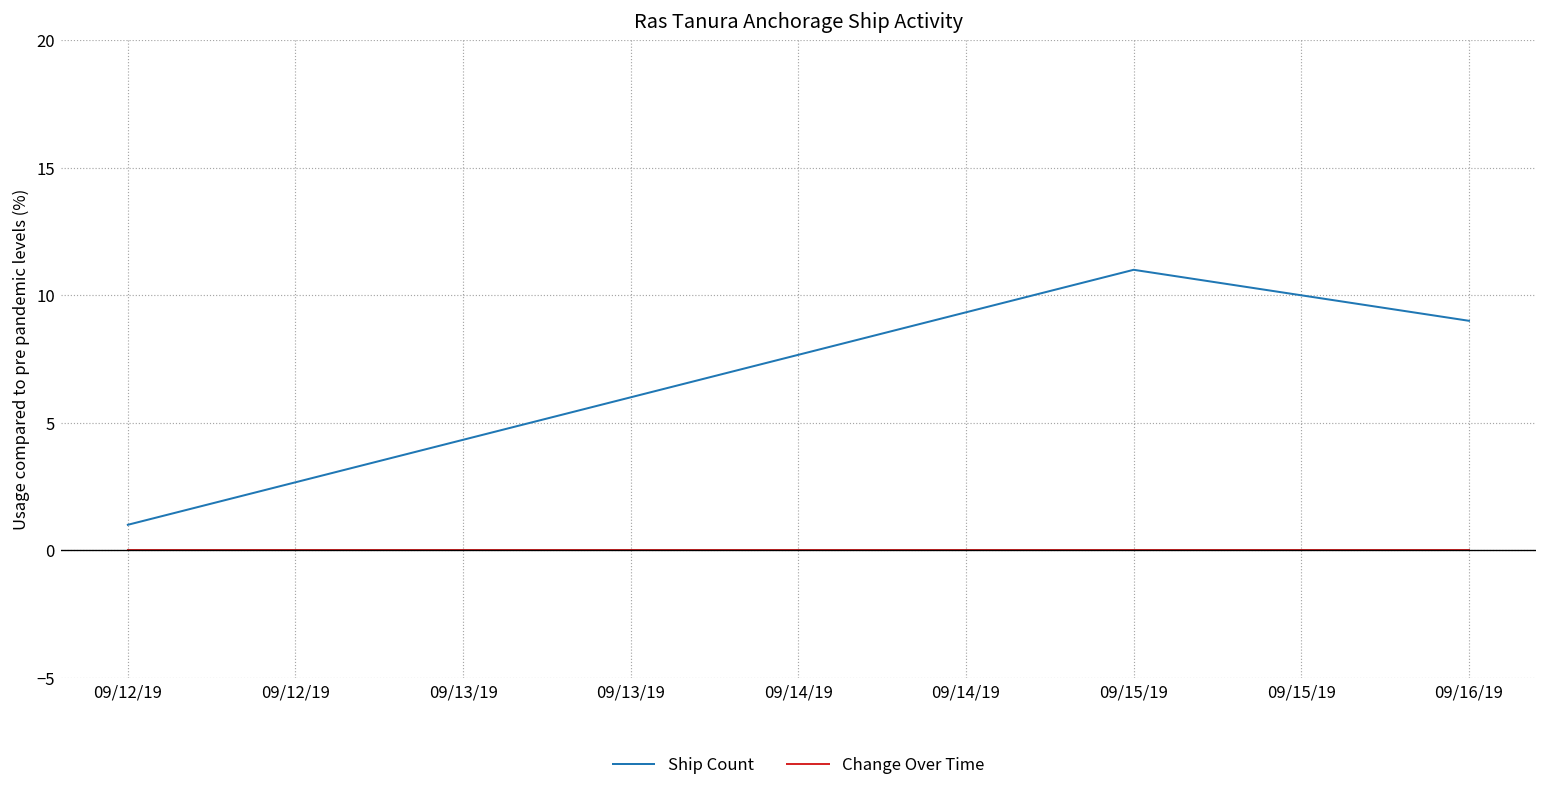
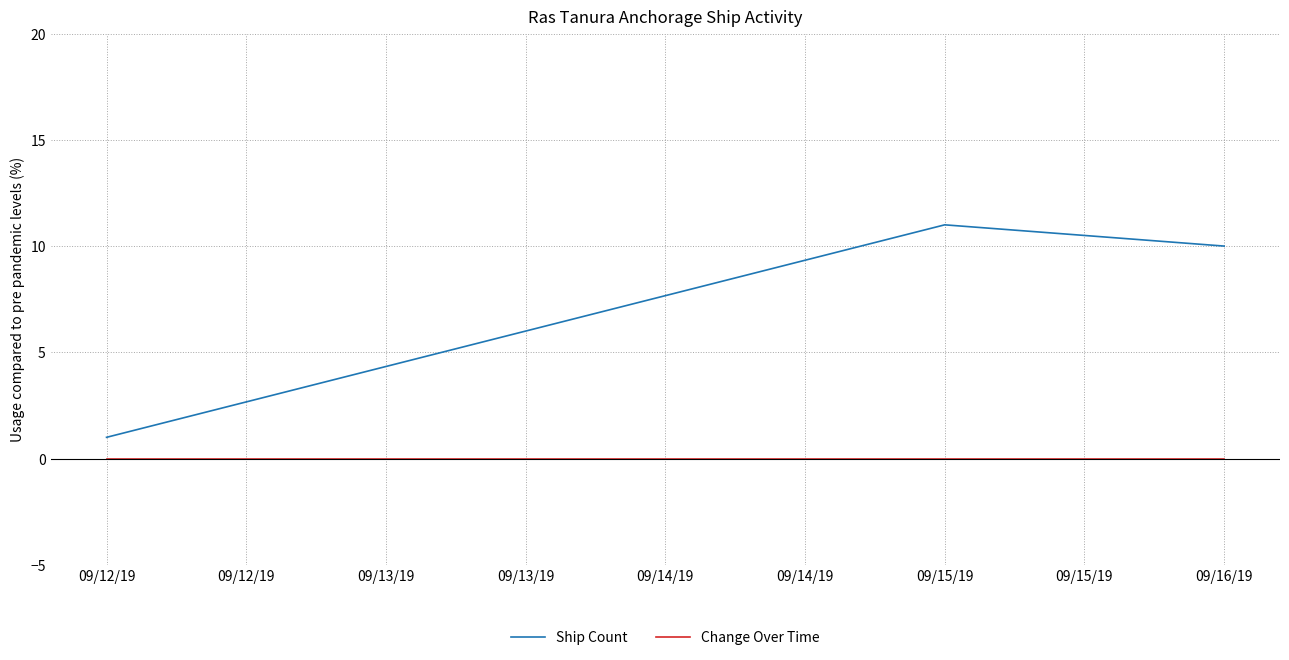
Ship Count, 09/16/19: 9 -> 10
